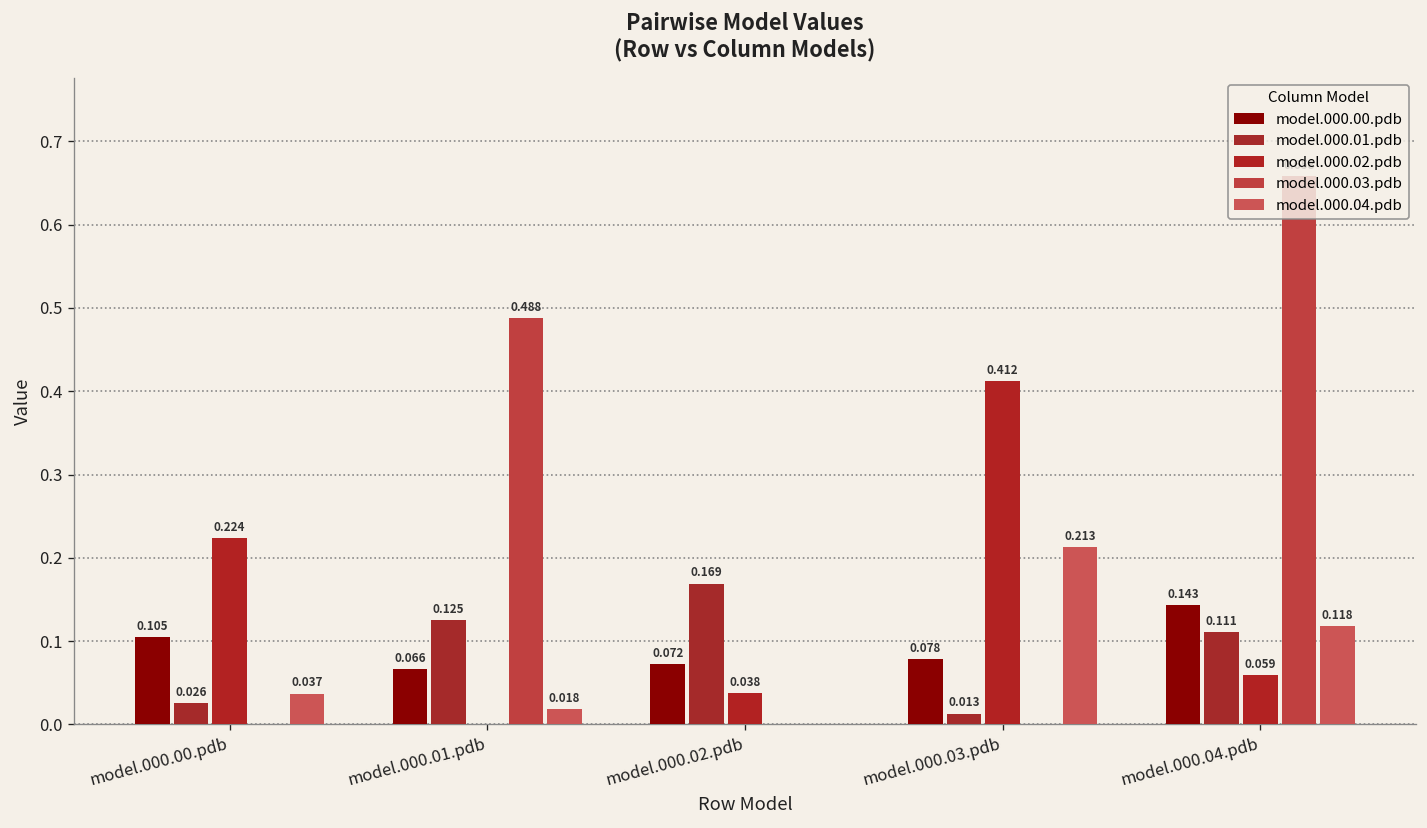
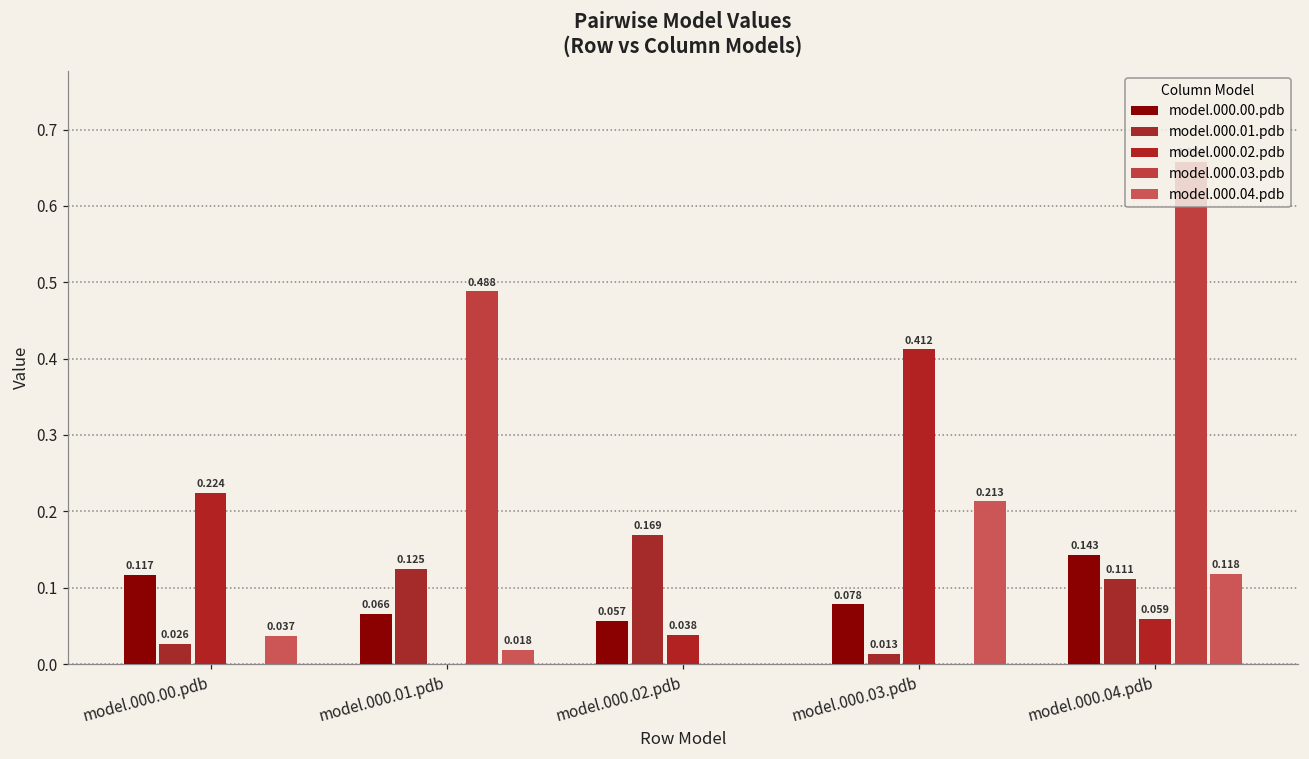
model.000.00.pdb, model.000.00.pdb: 0.105 -> 0.117
model.000.00.pdb, model.000.02.pdb: 0.072 -> 0.057
